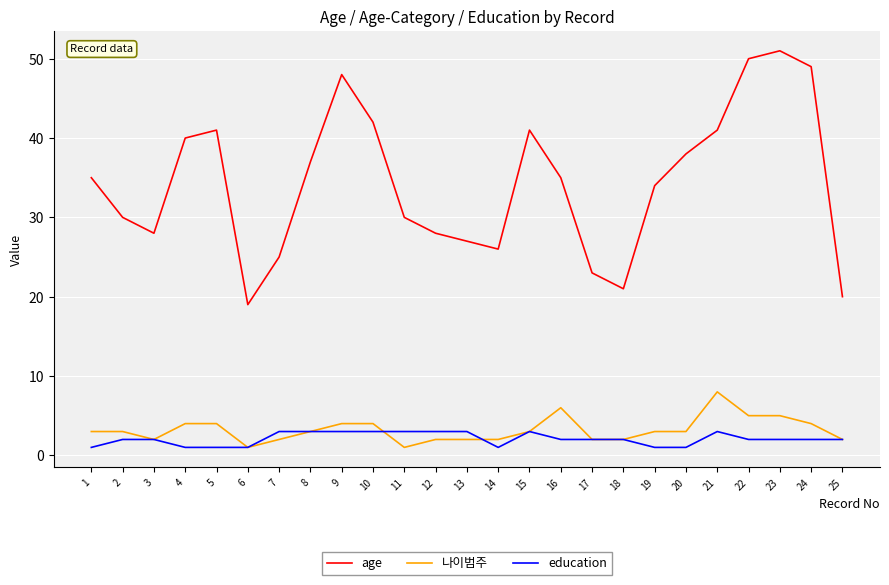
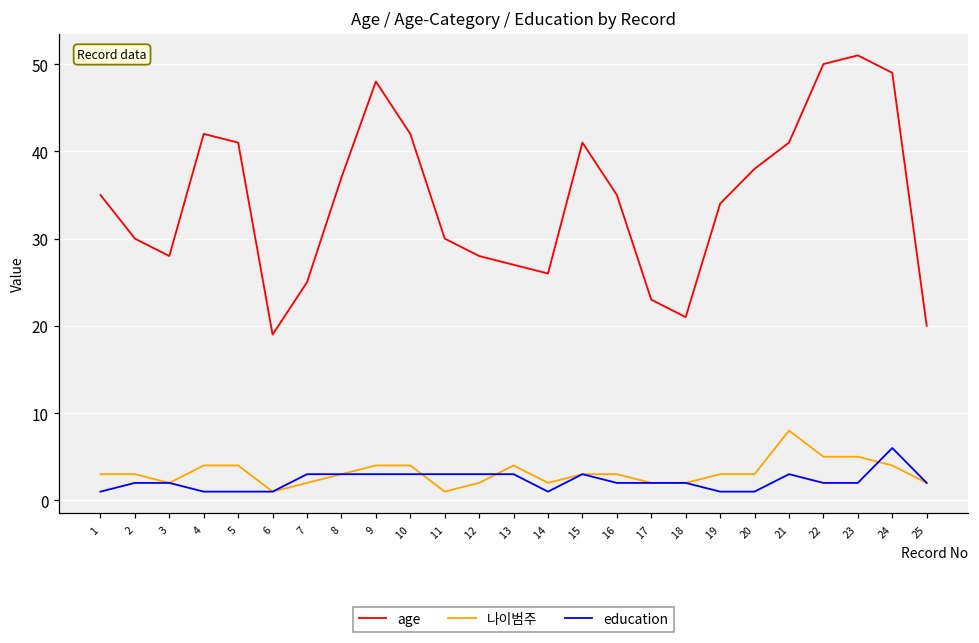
age, 4: 40 -> 42
나이범주, 13: 2 -> 4
나이범주, 16: 6 -> 3
education, 24: 2 -> 6
